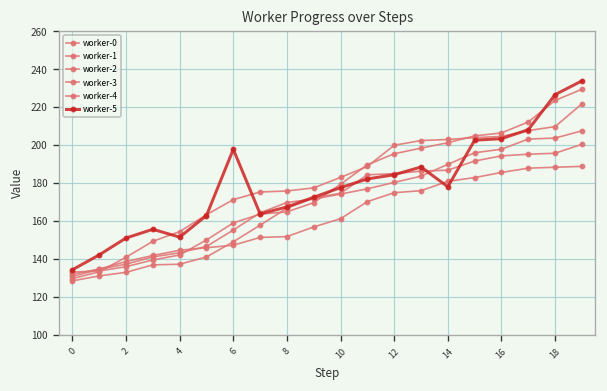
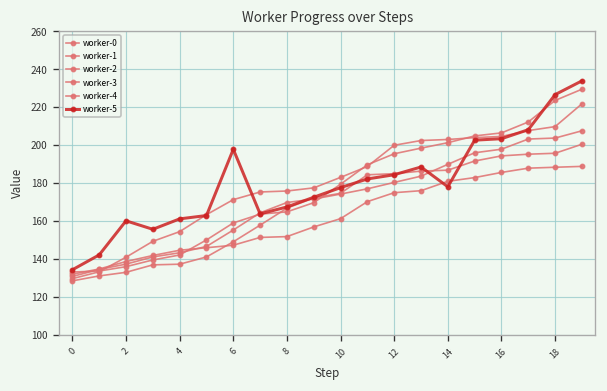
worker-5, 2: 151 -> 160
worker-5, 4: 151 -> 161
